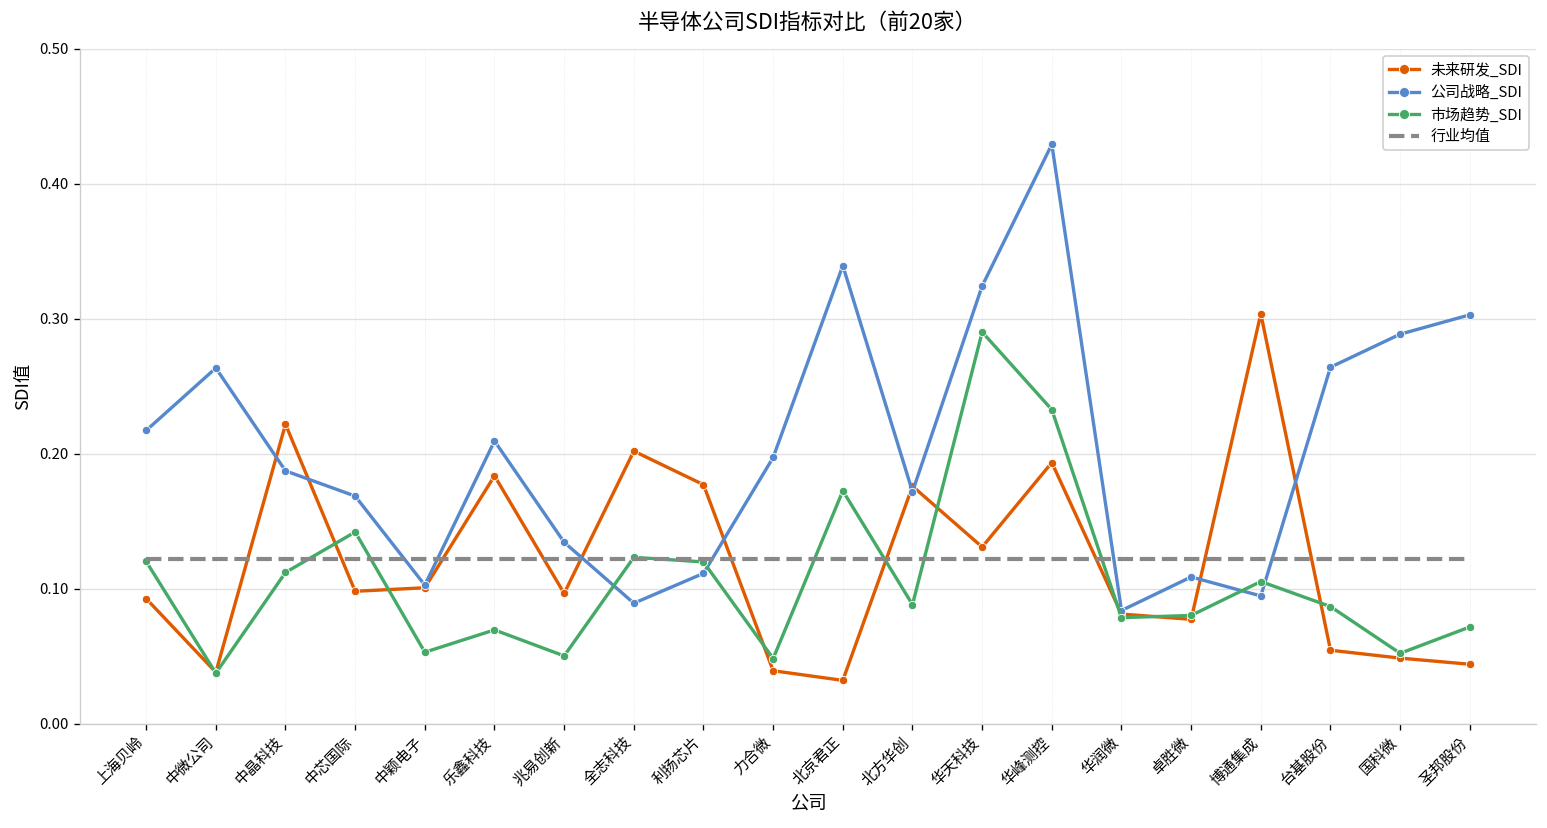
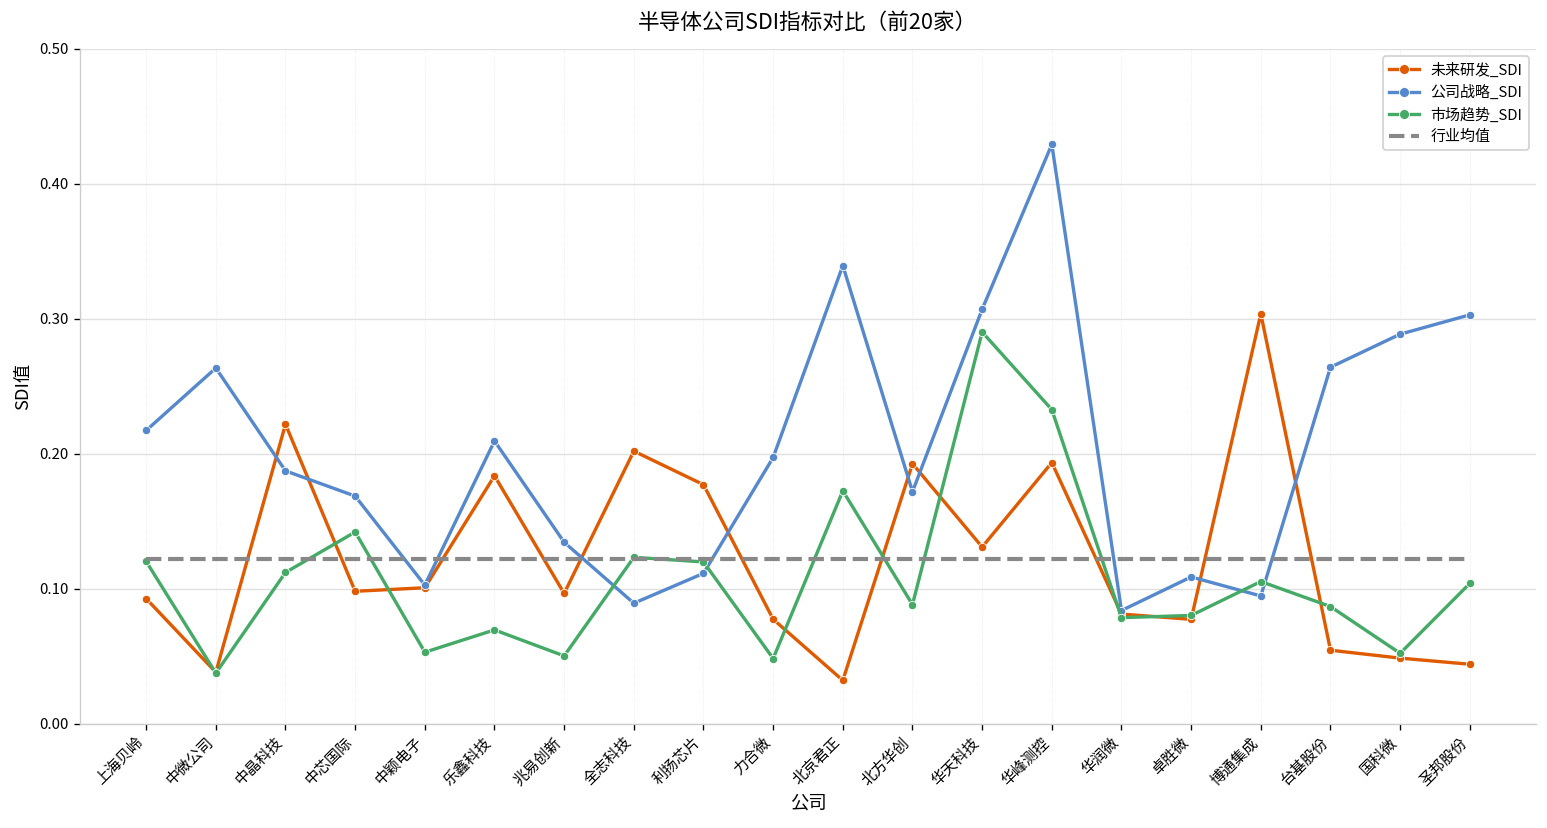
未来研发_SDI, 力合微: 0.039 -> 0.077
未来研发_SDI, 北方华创: 0.176 -> 0.193
公司战略_SDI, 华天科技: 0.324 -> 0.307
市场趋势_SDI, 圣邦股份: 0.072 -> 0.104
